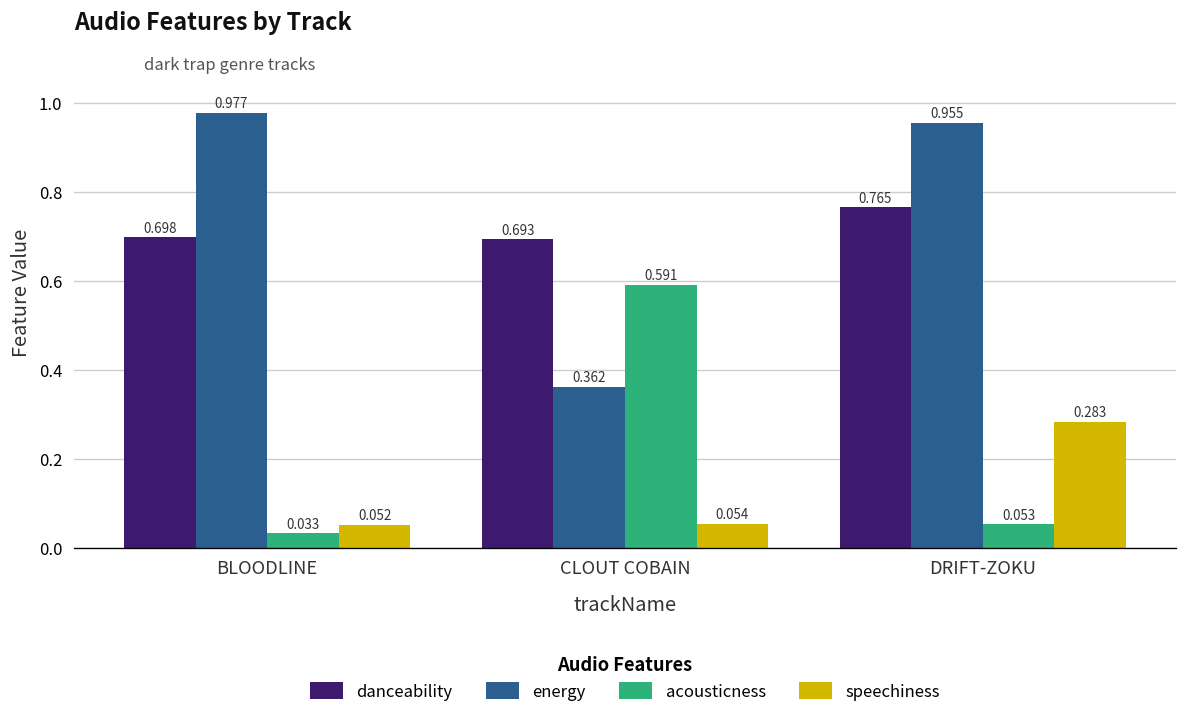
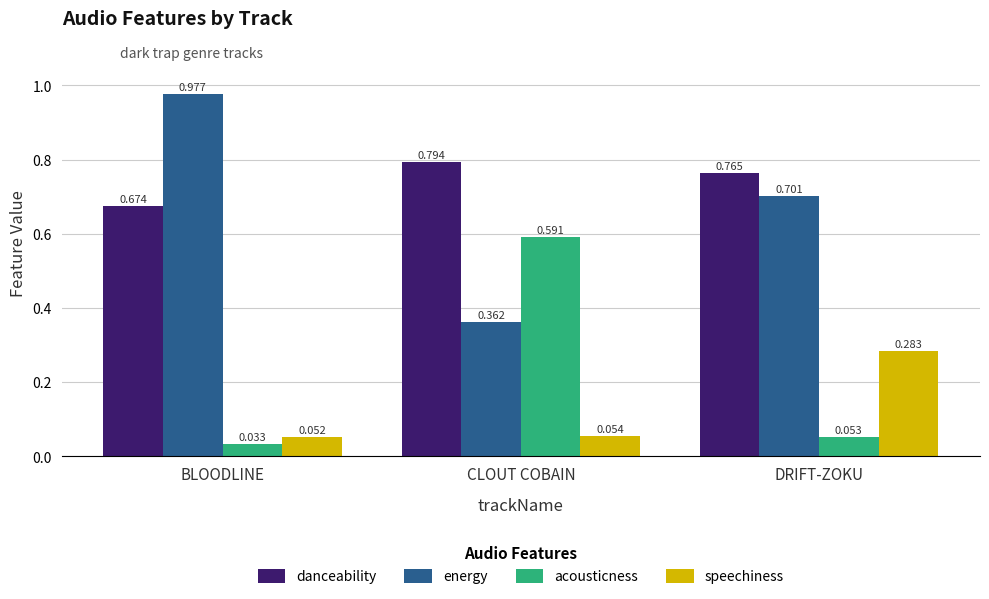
danceability, BLOODLINE: 0.698 -> 0.674
danceability, CLOUT COBAIN: 0.693 -> 0.794
energy, DRIFT-ZOKU: 0.955 -> 0.701
